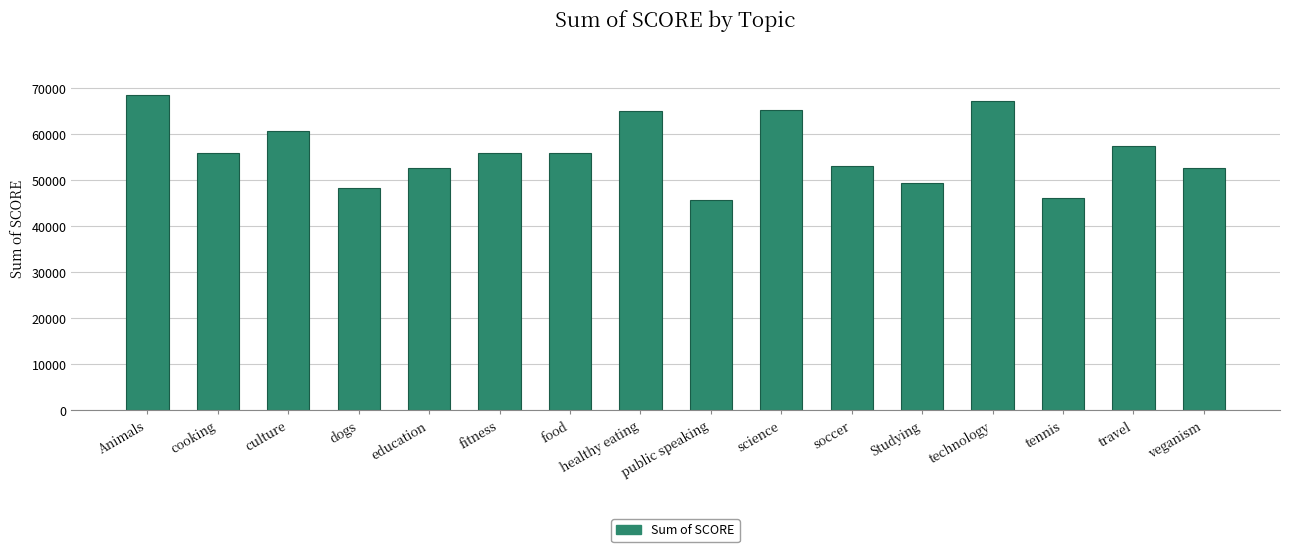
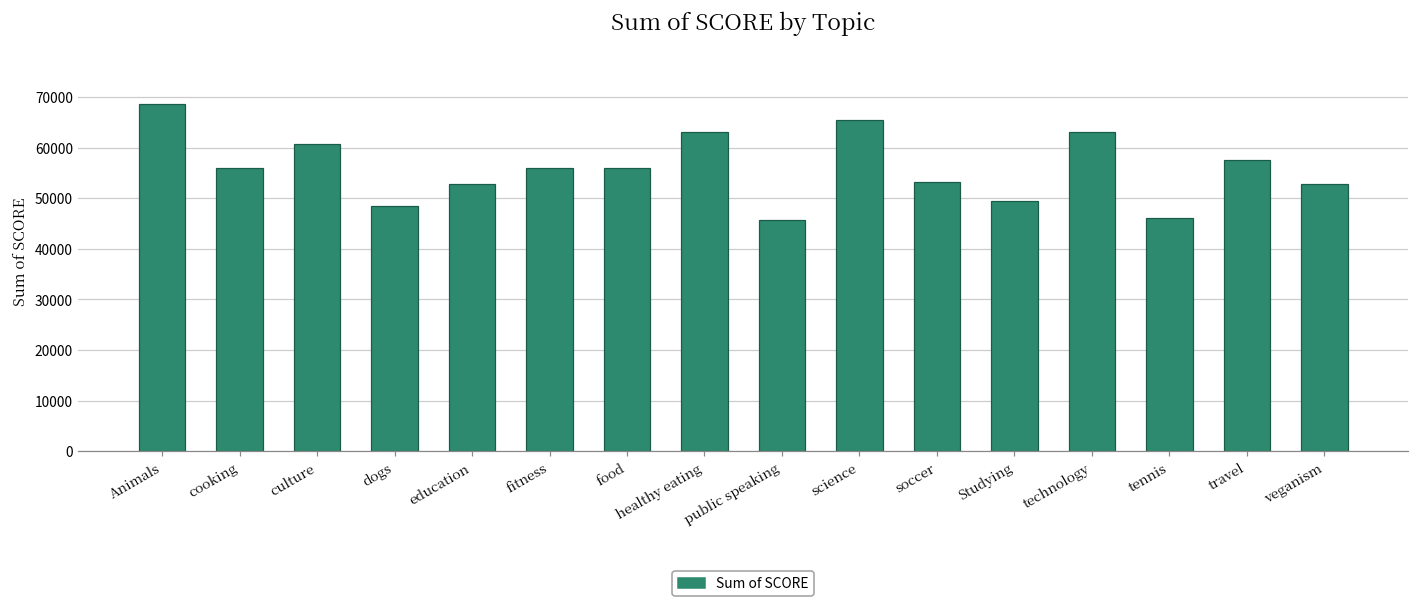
healthy eating: 65000 -> 63000
technology: 67000 -> 63000
